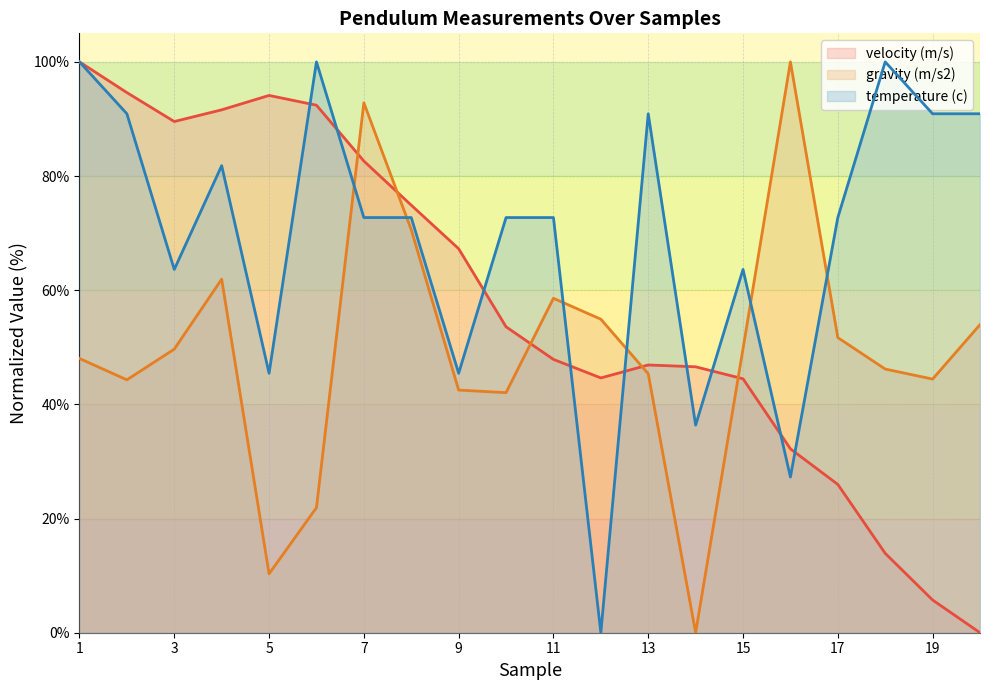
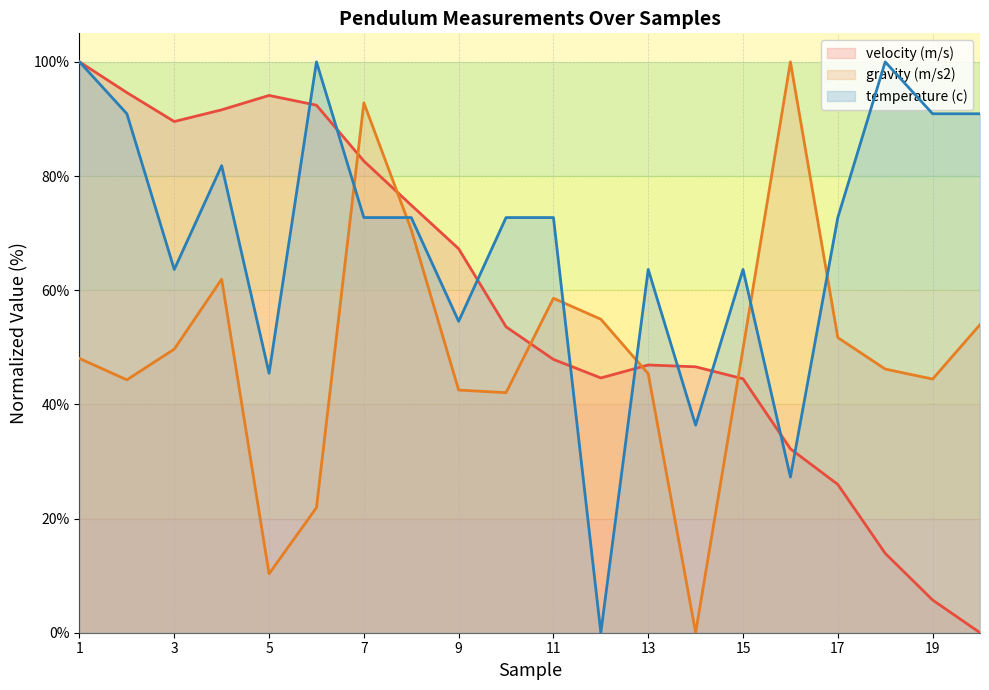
temperature (c), 9: 45% -> 55%
temperature (c), 13: 91% -> 64%
